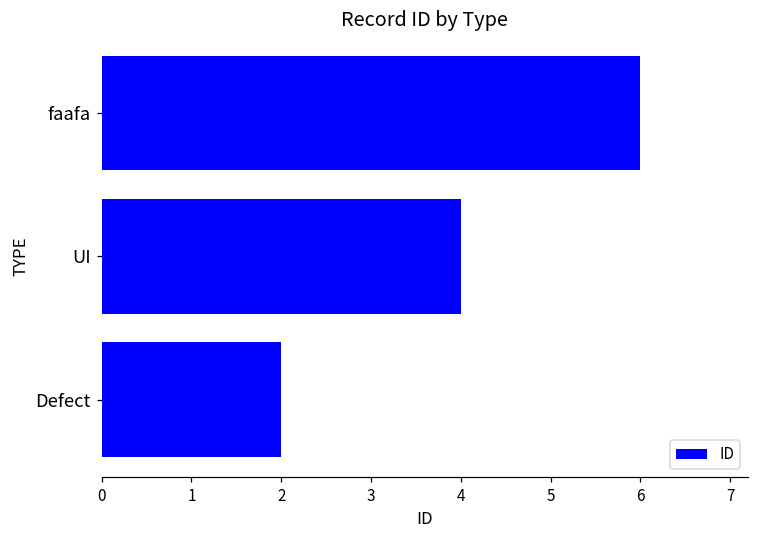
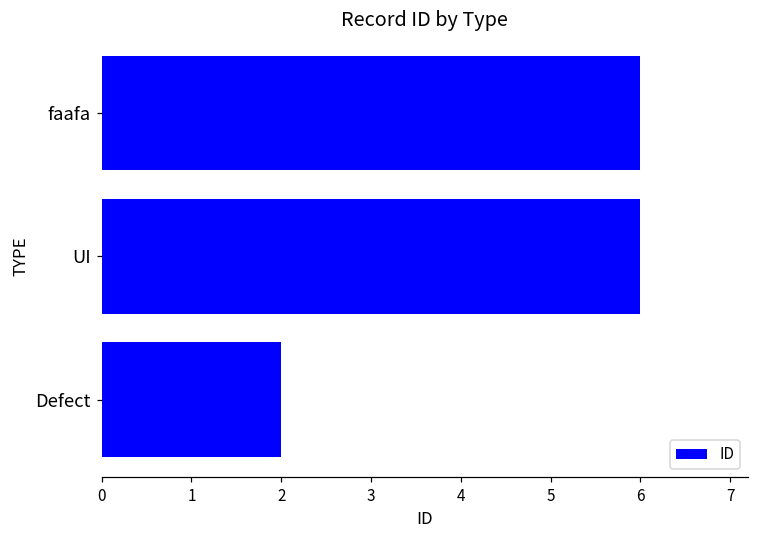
UI: 4 -> 6
